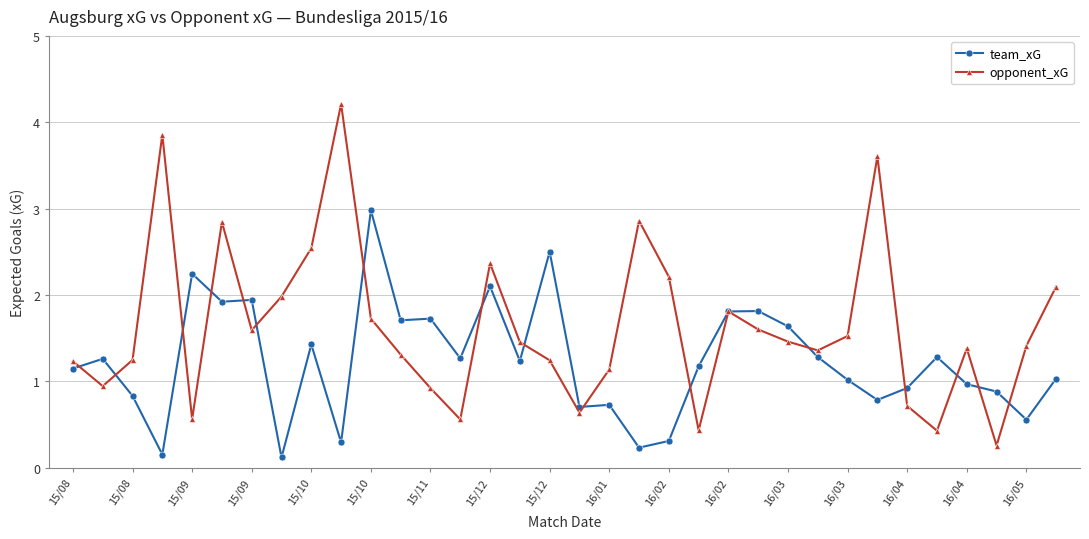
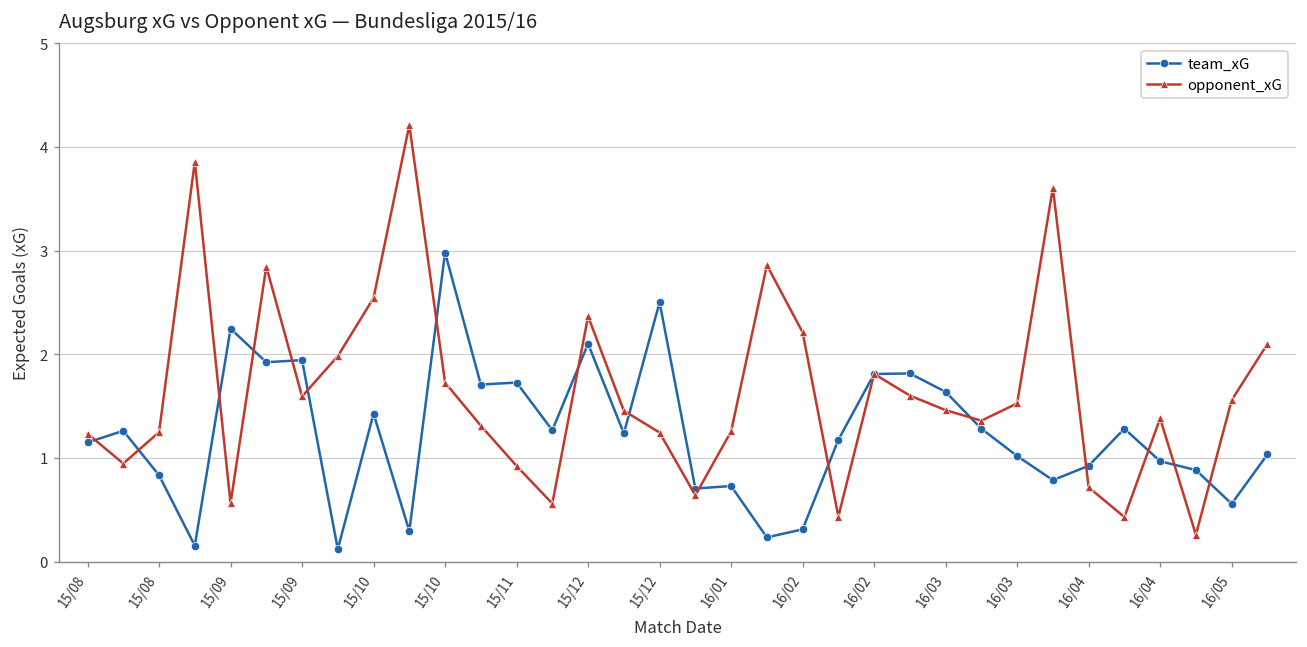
opponent_xG, 16/01: 1.1 -> 1.3
opponent_xG, 16/05: 1.4 -> 1.6
